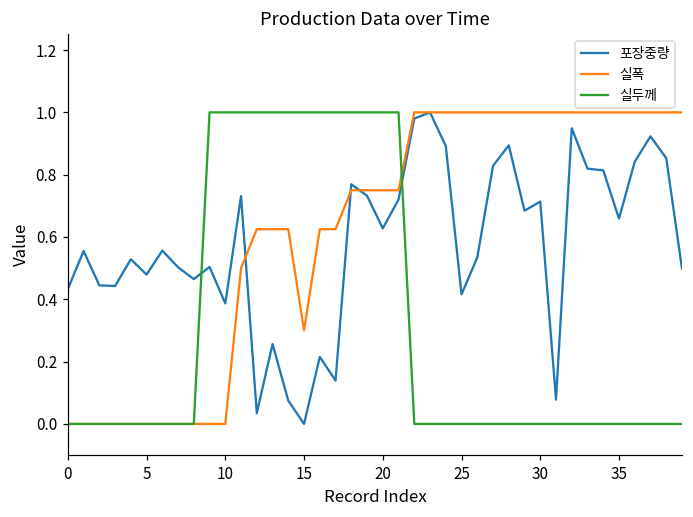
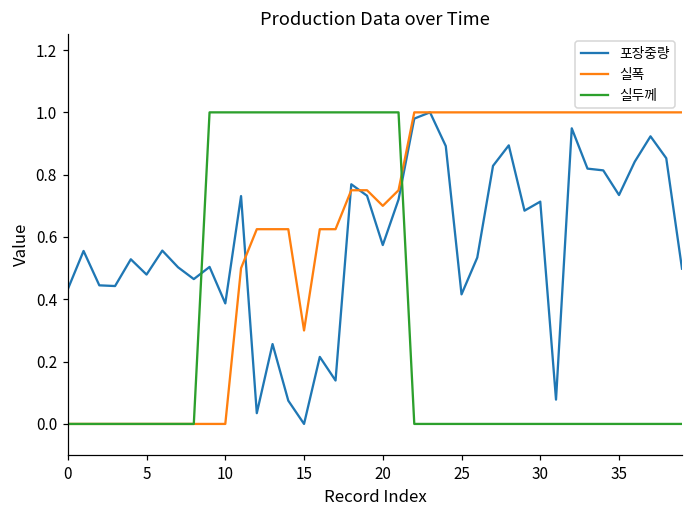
포장중량, 20: 0.63 -> 0.57
실폭, 20: 0.75 -> 0.70
포장중량, 35: 0.66 -> 0.73
